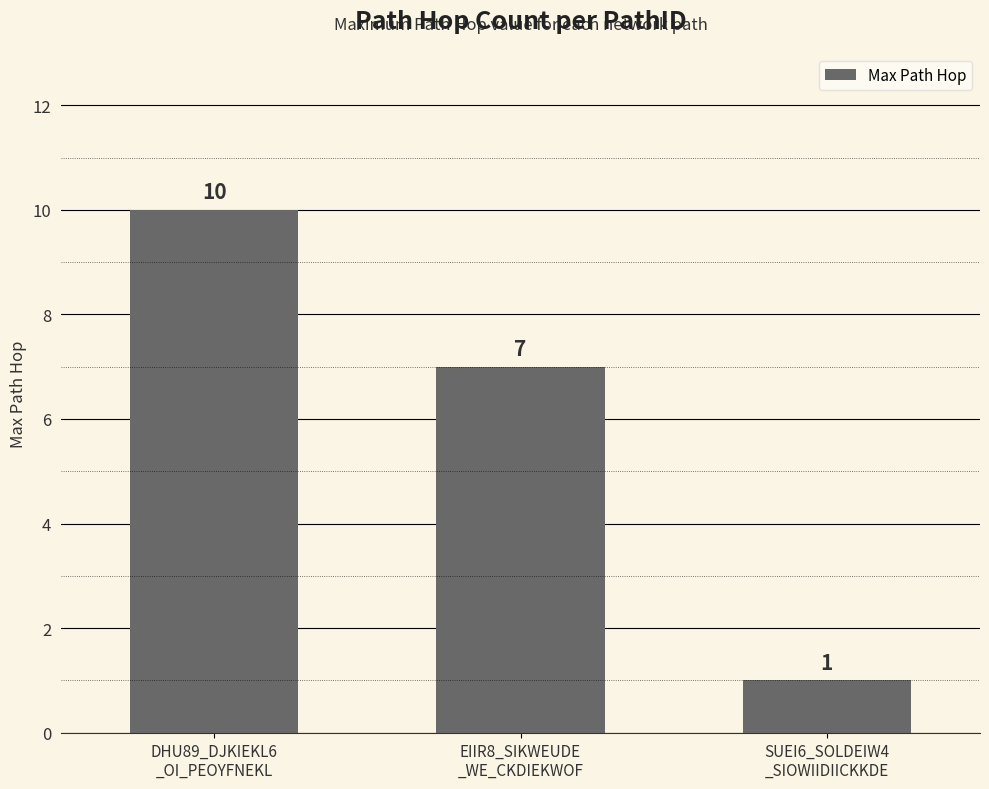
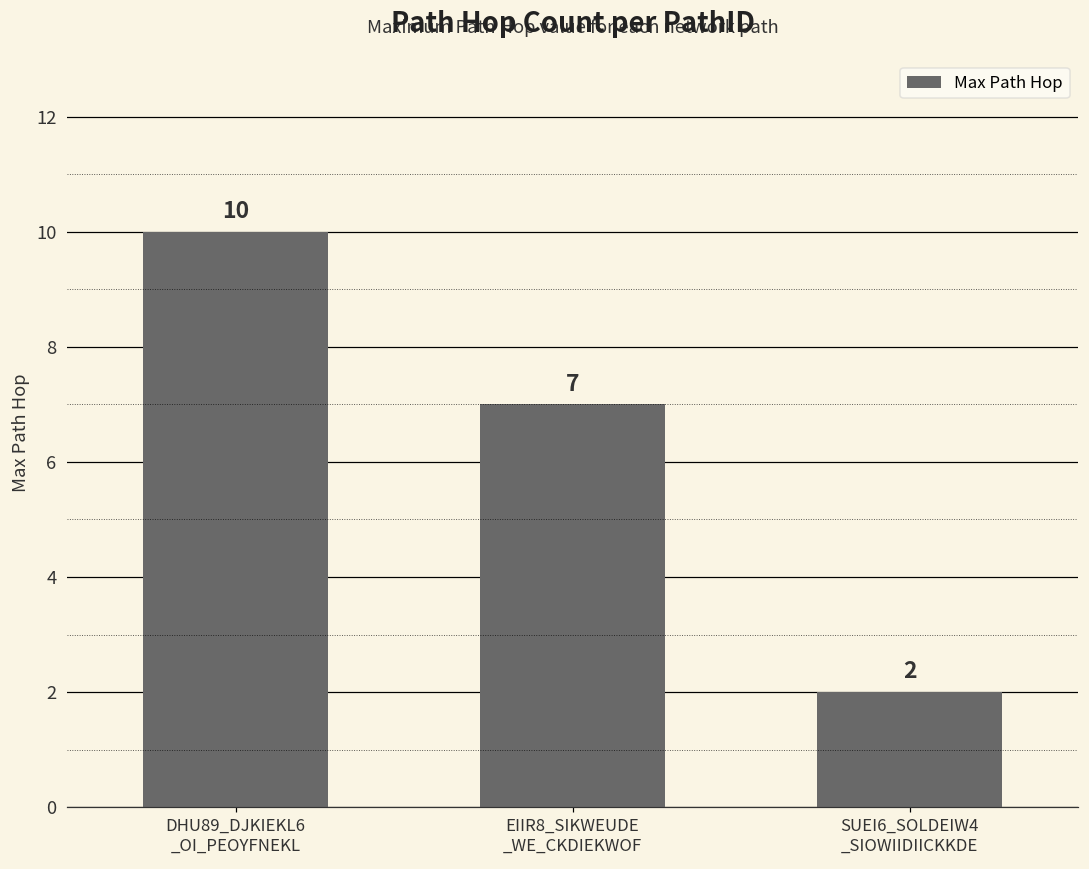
SUEI6_SOLDEIW4 _SIOWIIDIICKKDE: 1 -> 2
